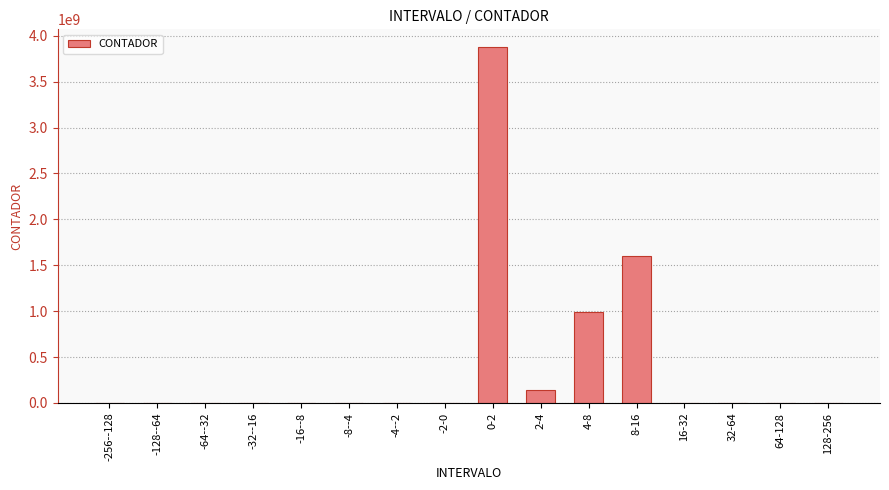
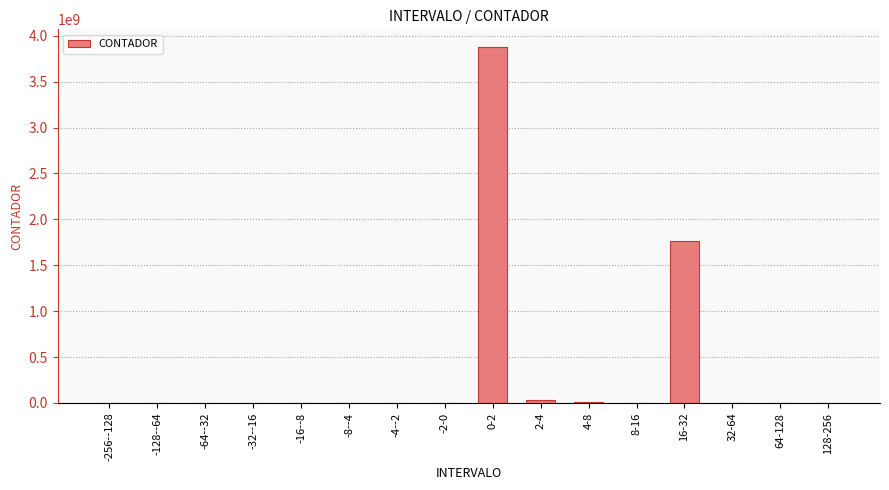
2-4: 100000000 -> 0
4-8: 1000000000 -> 0
8-16: 1600000000 -> 0
16-32: 0 -> 1800000000
